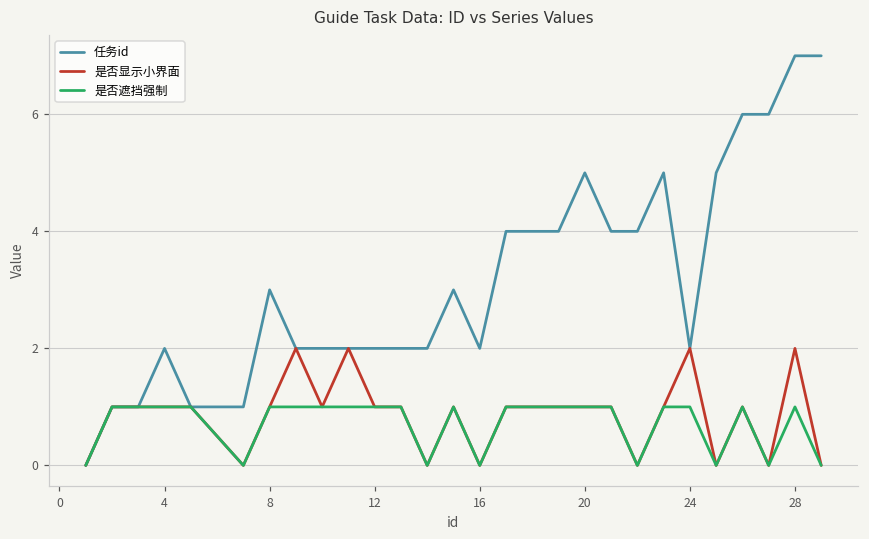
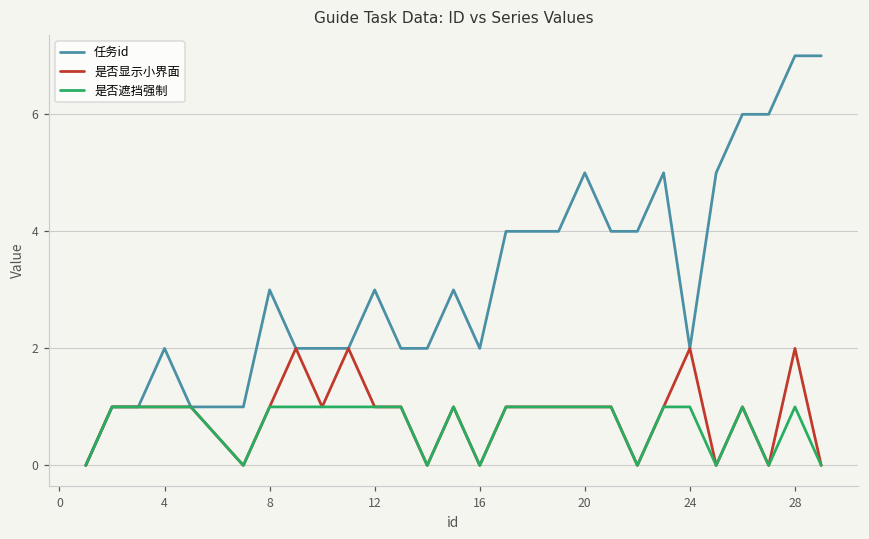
任务id, 12: 2 -> 3
